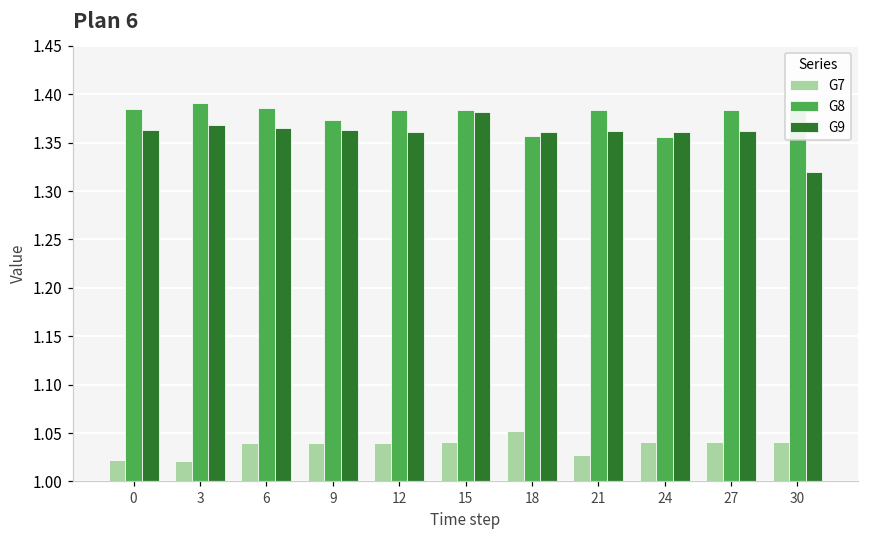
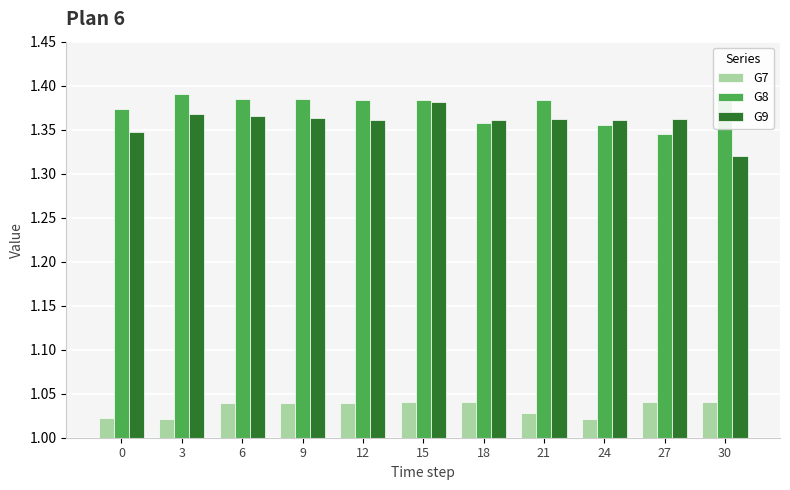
G8, 0: 1.38 -> 1.37
G9, 0: 1.36 -> 1.35
G8, 9: 1.37 -> 1.39
G7, 18: 1.05 -> 1.04
G7, 24: 1.04 -> 1.02
G8, 27: 1.38 -> 1.35
